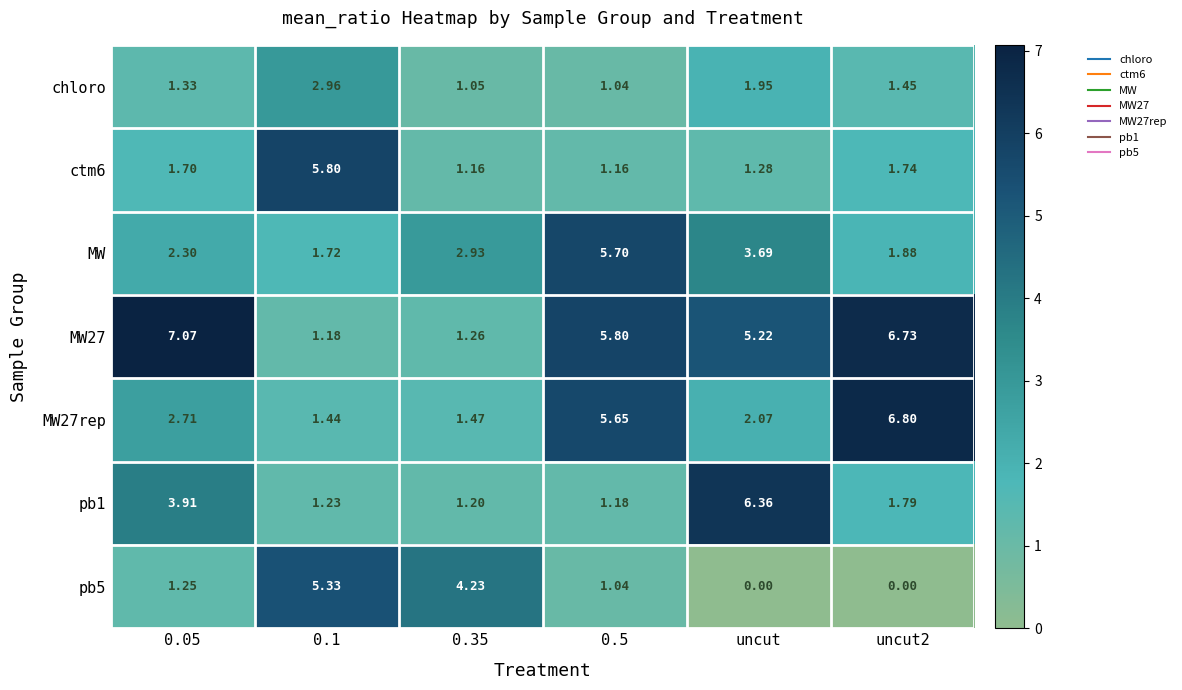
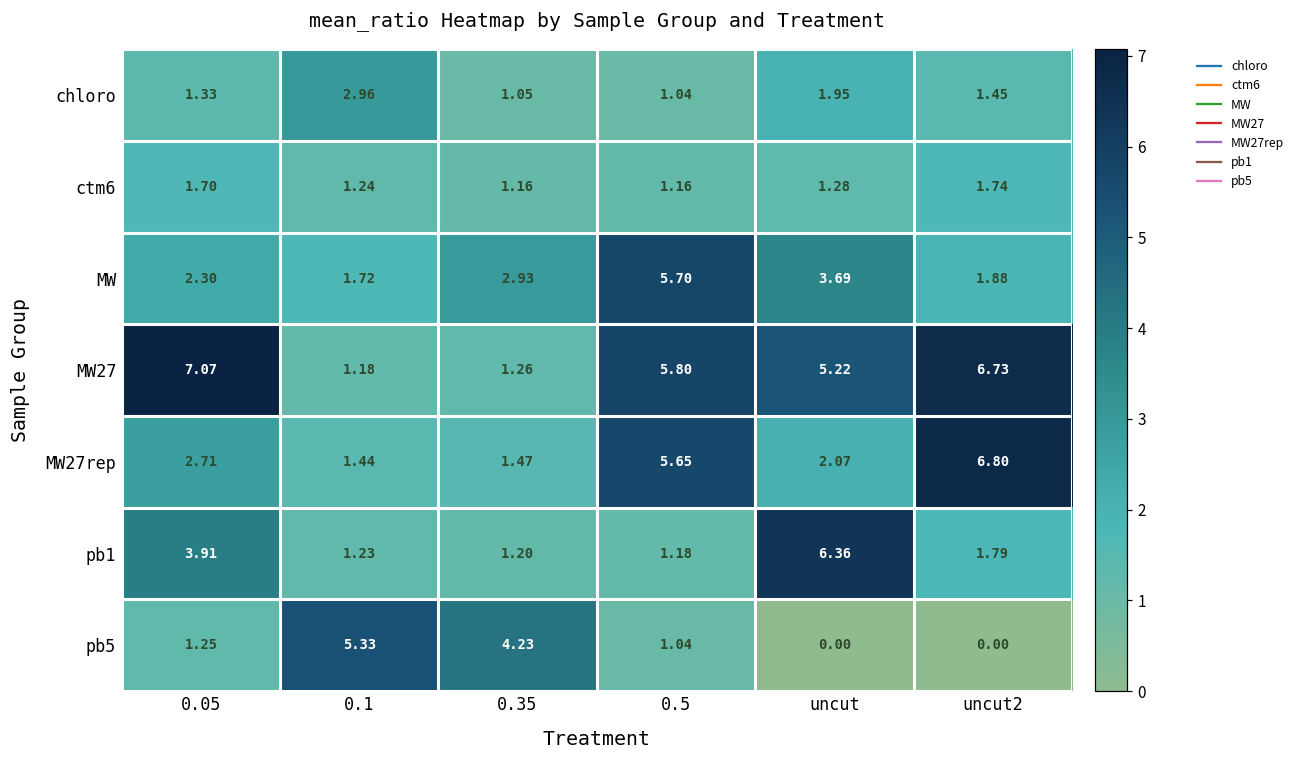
ctm6, 0.1: 5.80 -> 1.24
